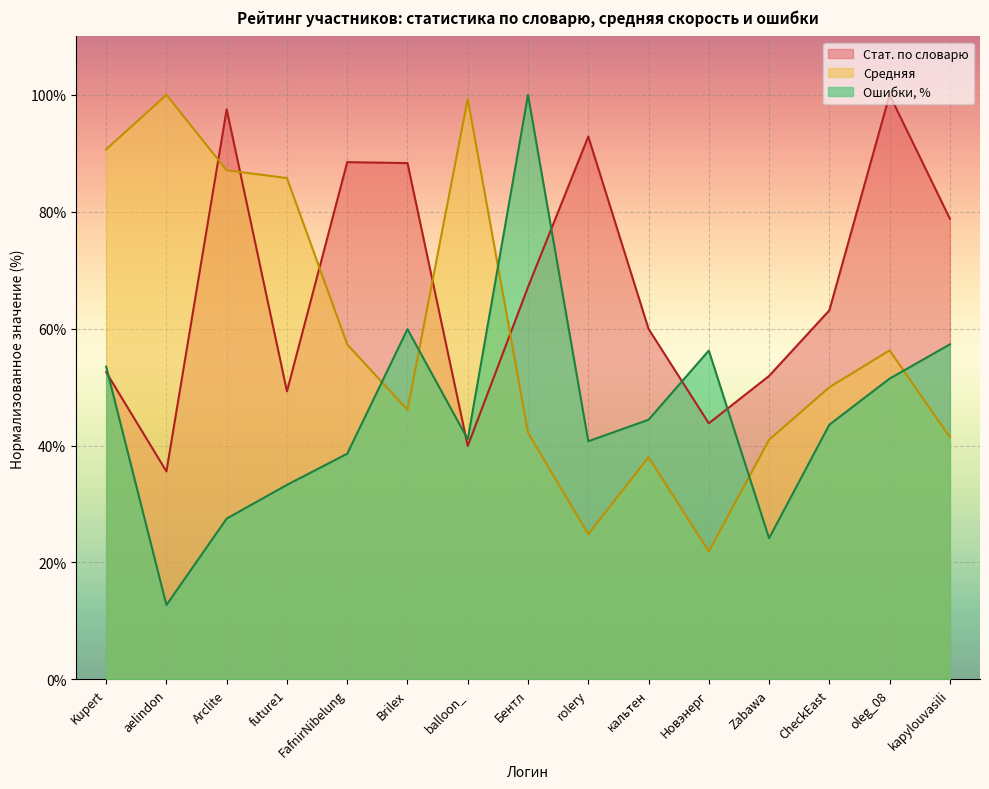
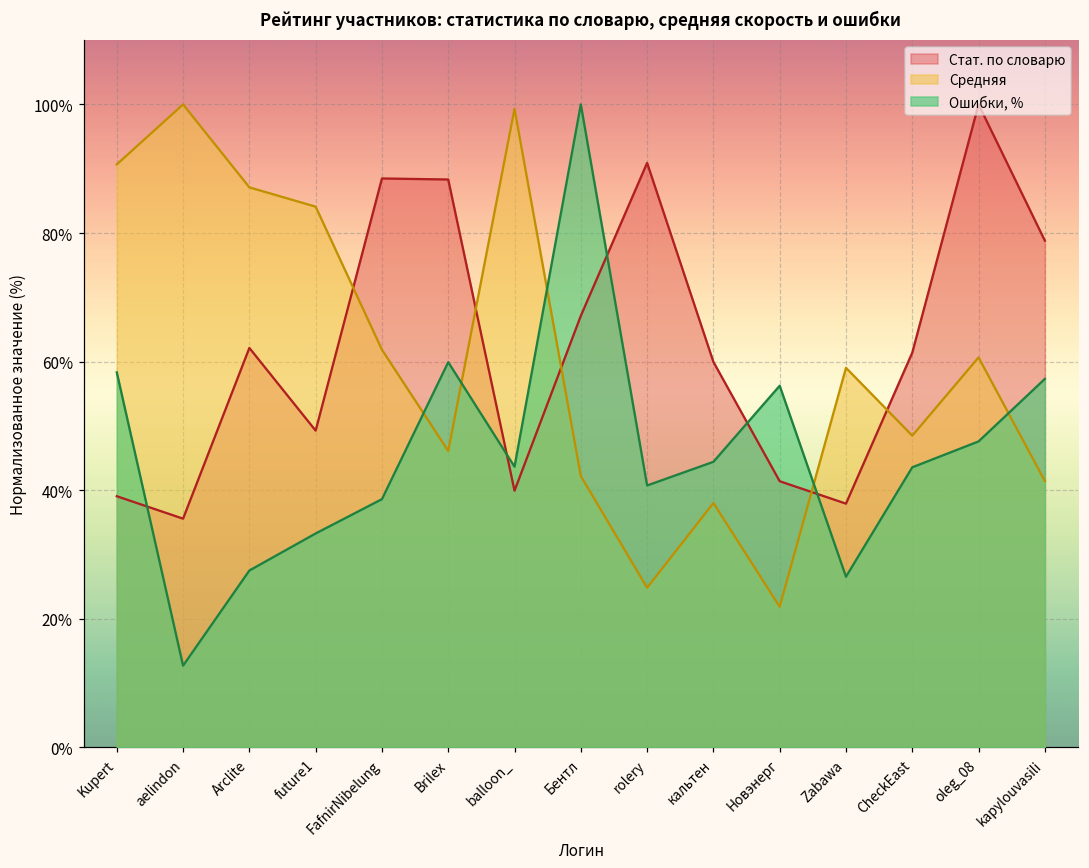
Стат. по словарю, Kupert: 53% -> 39%
Ошибки, %, Kupert: 53% -> 58%
Стат. по словарю, Arclite: 98% -> 62%
Средняя, future1: 86% -> 84%
Средняя, FafnirNibelung: 57% -> 62%
Ошибки, %, balloon_: 41% -> 44%
Стат. по словарю, rolery: 93% -> 91%
Стат. по словарю, Новэнерг: 44% -> 41%
Стат. по словарю, Zabawa: 52% -> 38%
Средняя, Zabawa: 41% -> 59%
Ошибки, %, Zabawa: 24% -> 27%
Стат. по словарю, CheckEast: 63% -> 61%
Средняя, CheckEast: 50% -> 48%
Средняя, oleg_08: 56% -> 61%
Ошибки, %, oleg_08: 51% -> 48%
